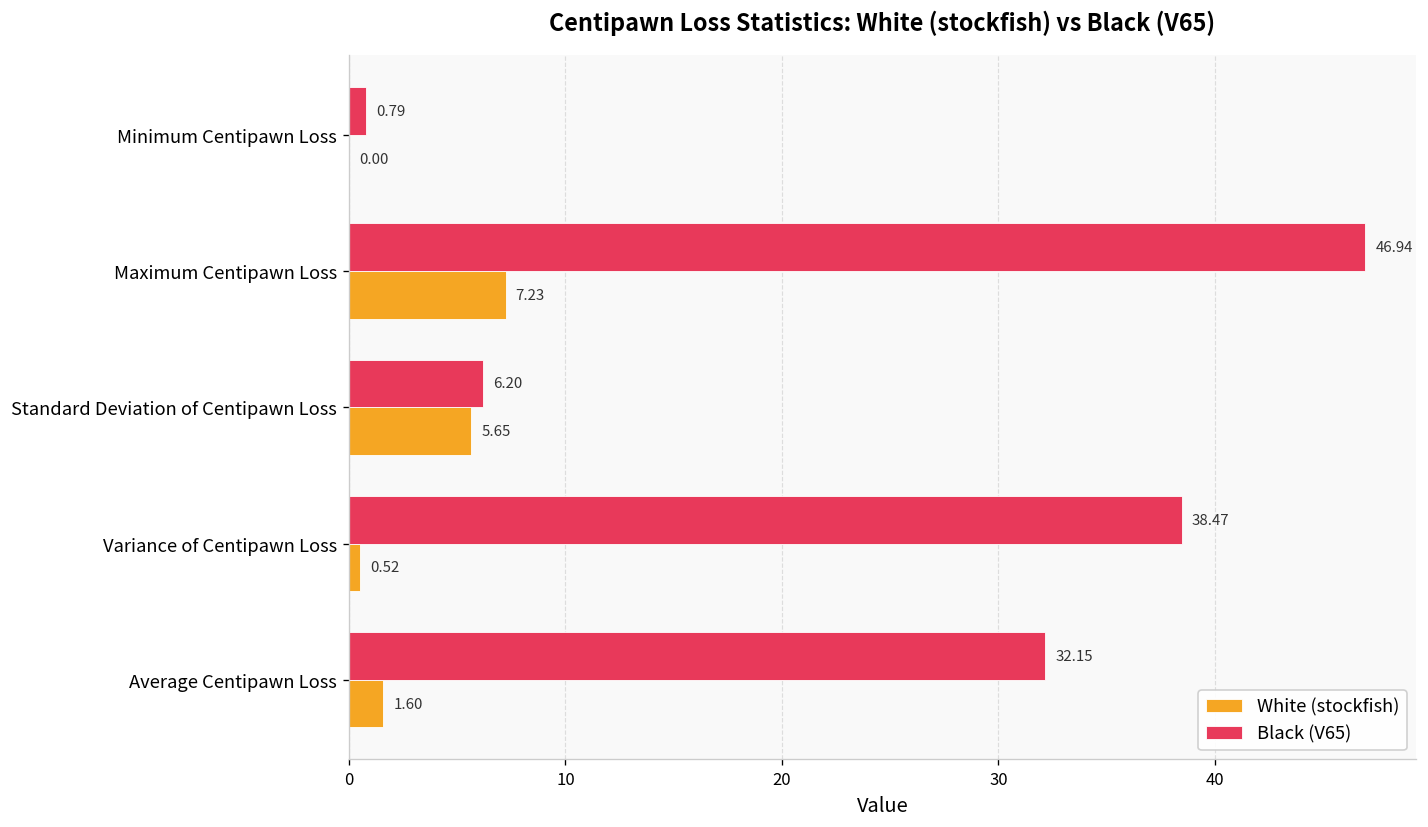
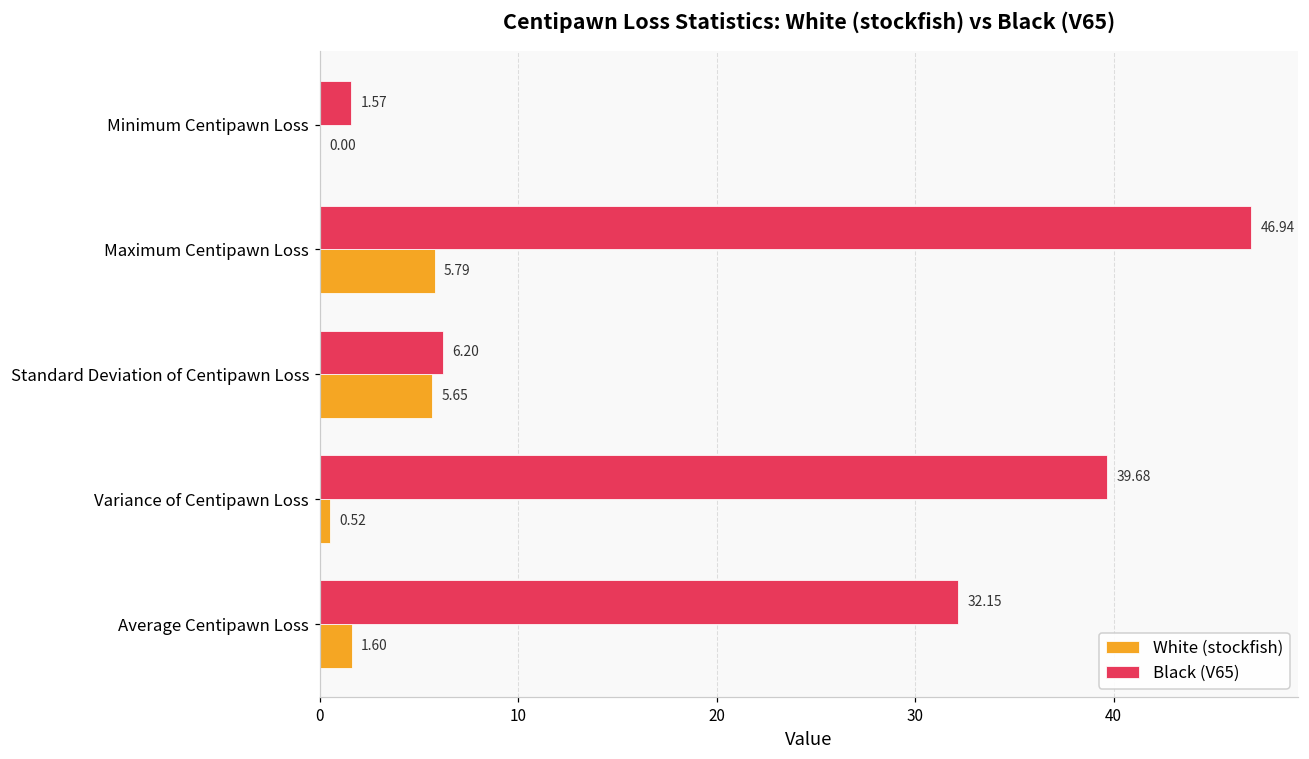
Black (V65), Minimum Centipawn Loss: 0.79 -> 1.57
White (stockfish), Maximum Centipawn Loss: 7.23 -> 5.79
Black (V65), Variance of Centipawn Loss: 38.47 -> 39.68
